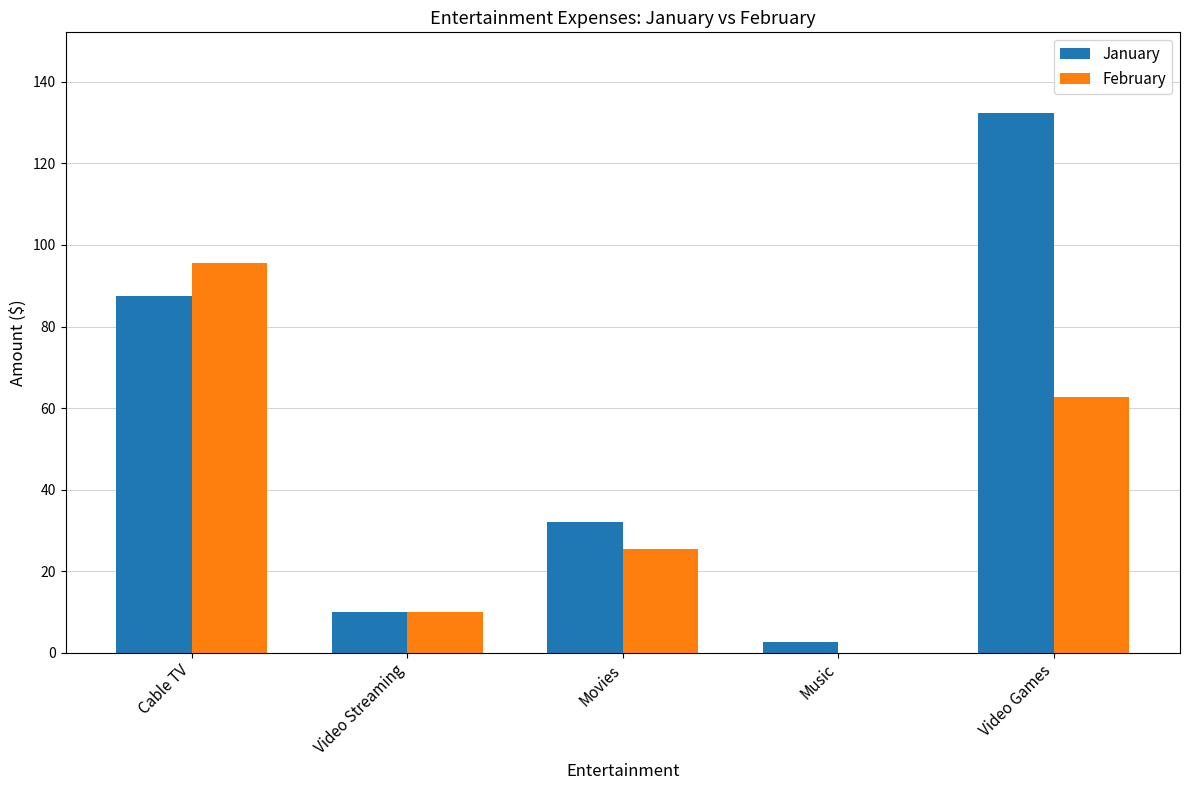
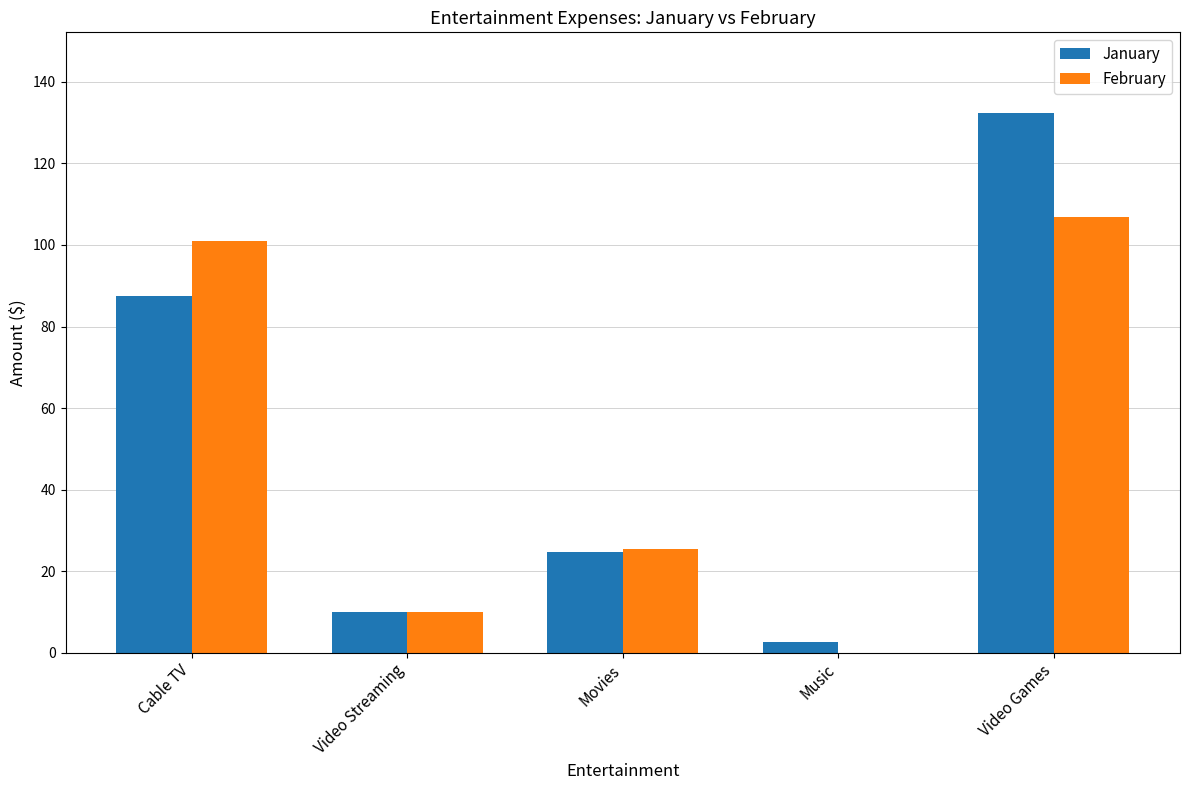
February, Cable TV: 96 -> 101
January, Movies: 32 -> 25
February, Video Games: 63 -> 107
